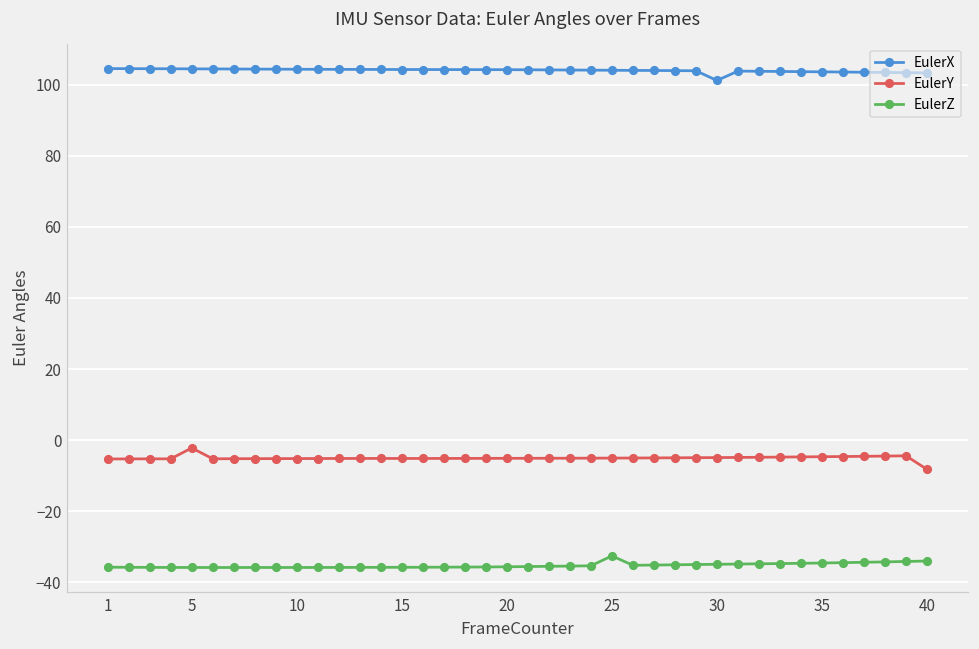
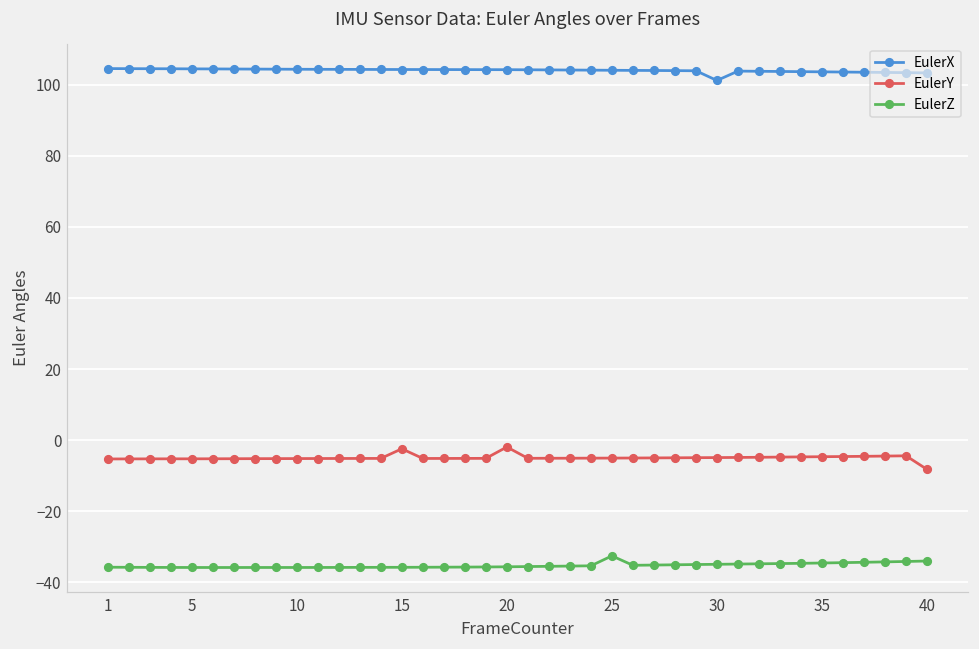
EulerY, 5: -2 -> -5
EulerY, 15: -5 -> -2
EulerY, 20: -5 -> -2
